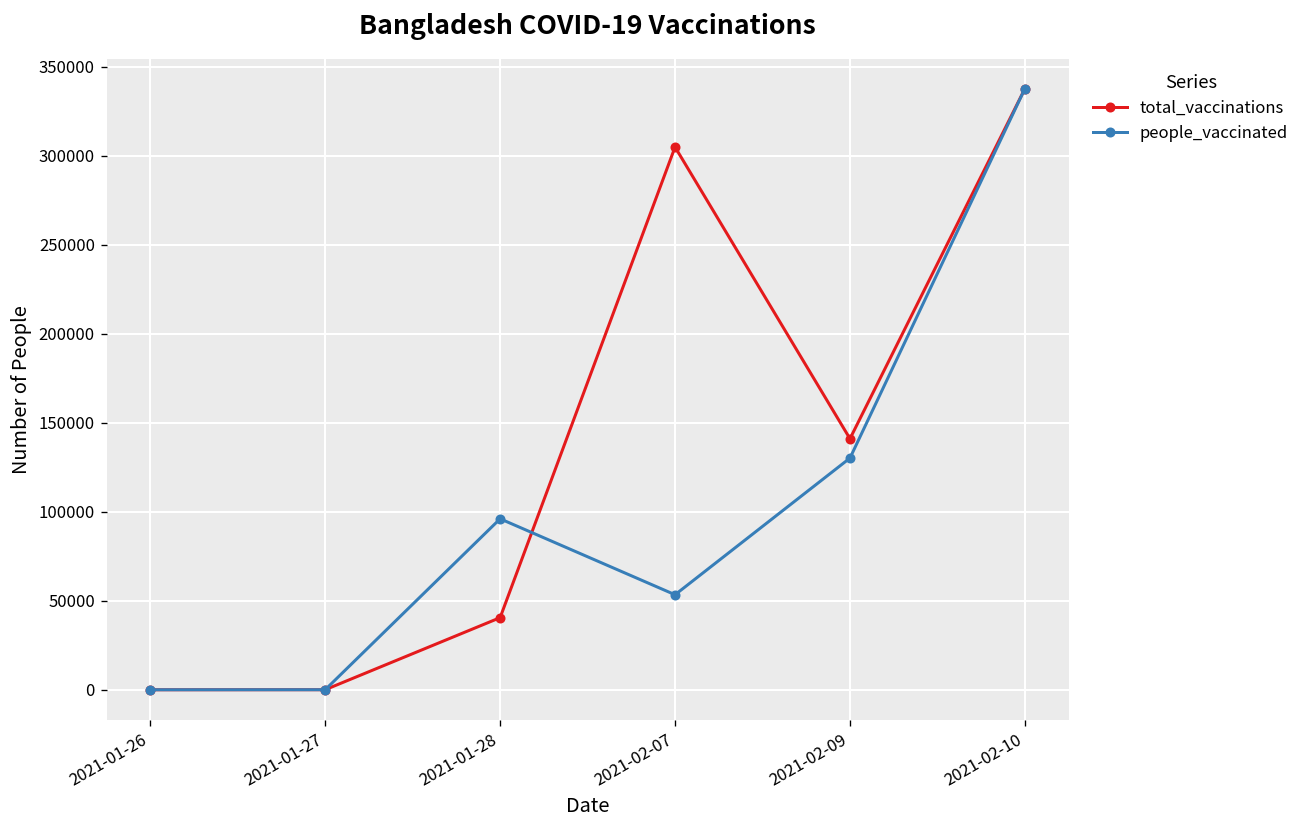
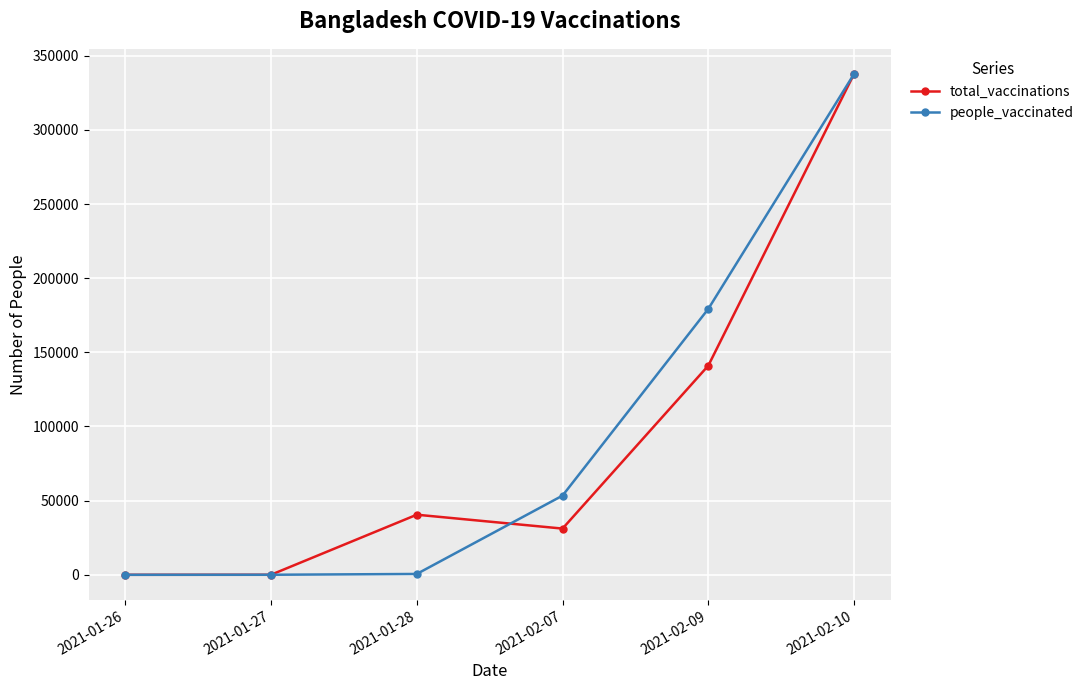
people_vaccinated, 2021-01-28: 96000 -> 1000
total_vaccinations, 2021-02-07: 305000 -> 31000
people_vaccinated, 2021-02-09: 130000 -> 179000
